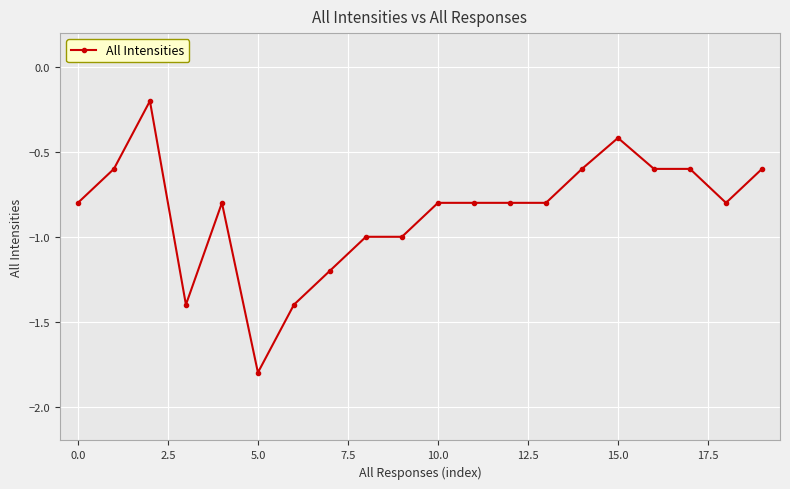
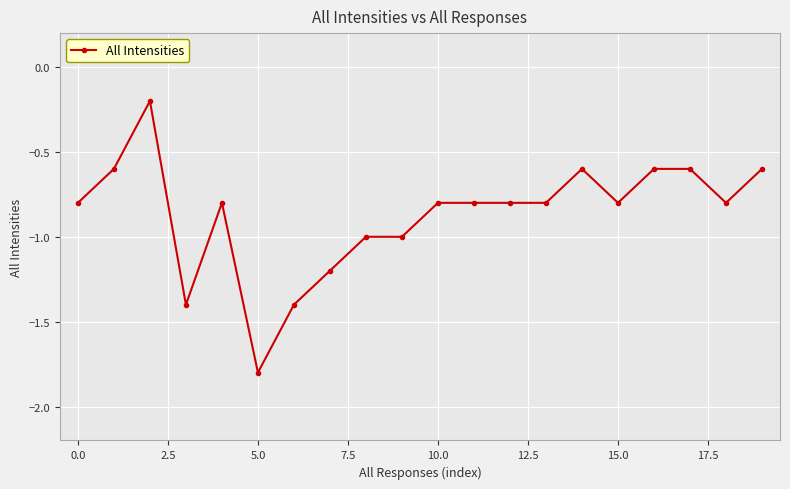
15.0: -0.42 -> -0.80
